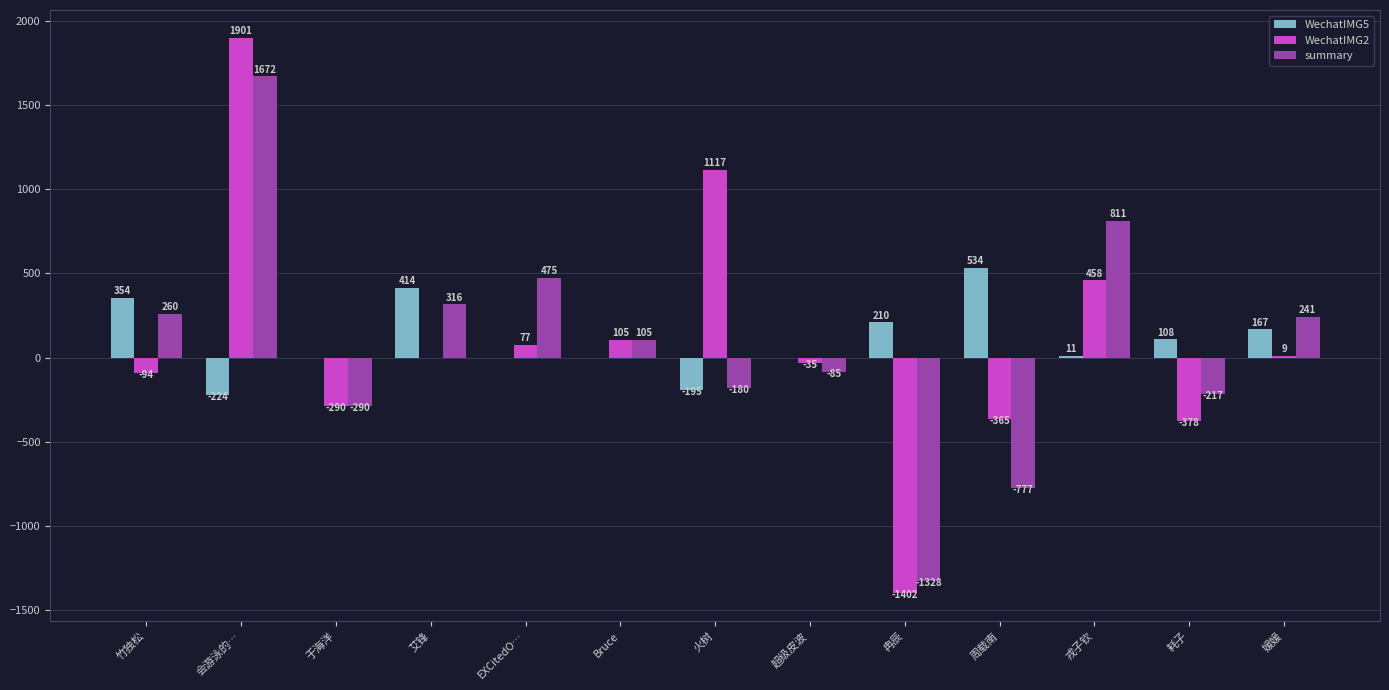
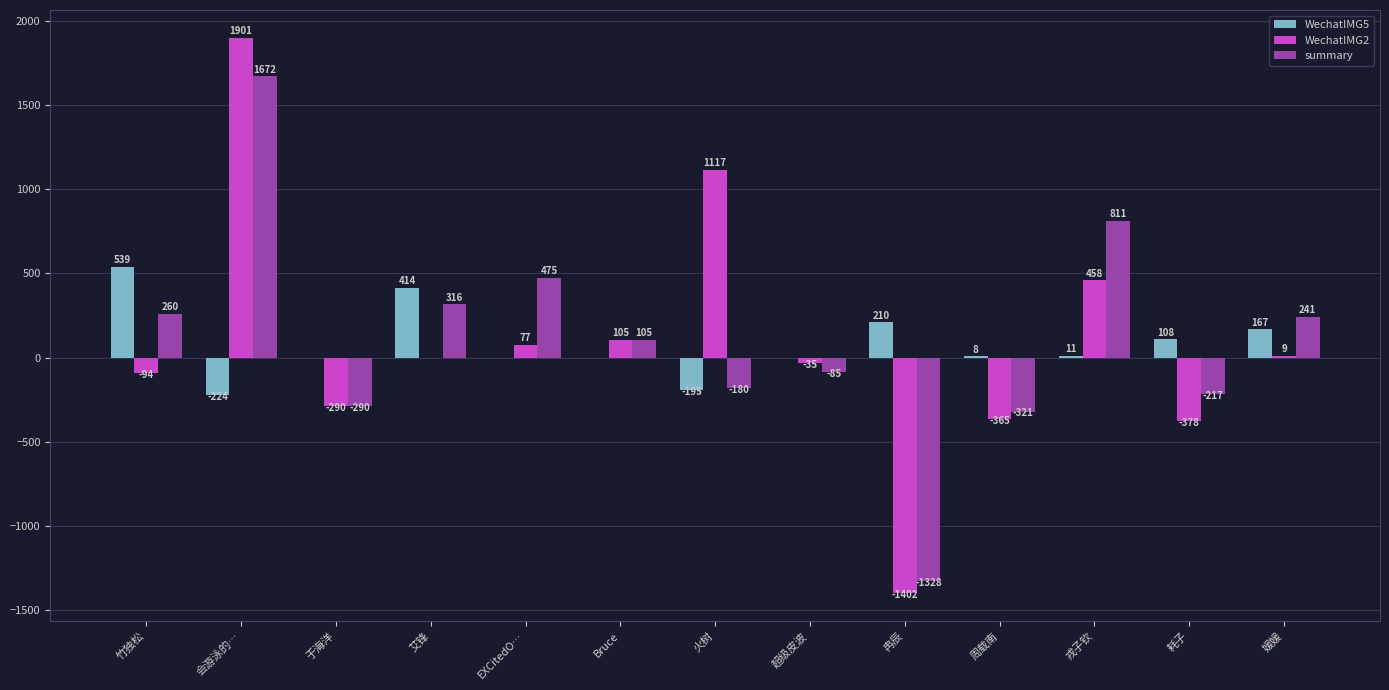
WechatIMG5, 竹独松: 354 -> 539
WechatIMG5, 周载南: 534 -> 8
summary, 周载南: -777 -> -321
